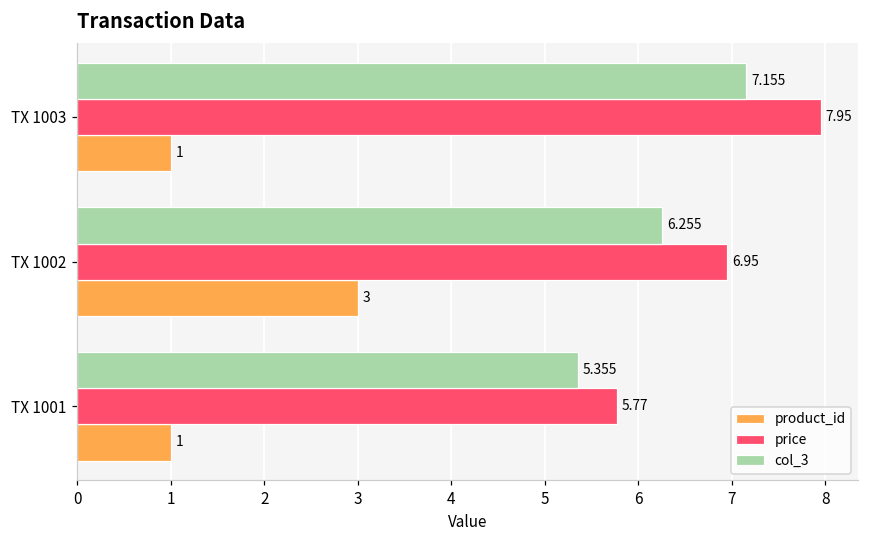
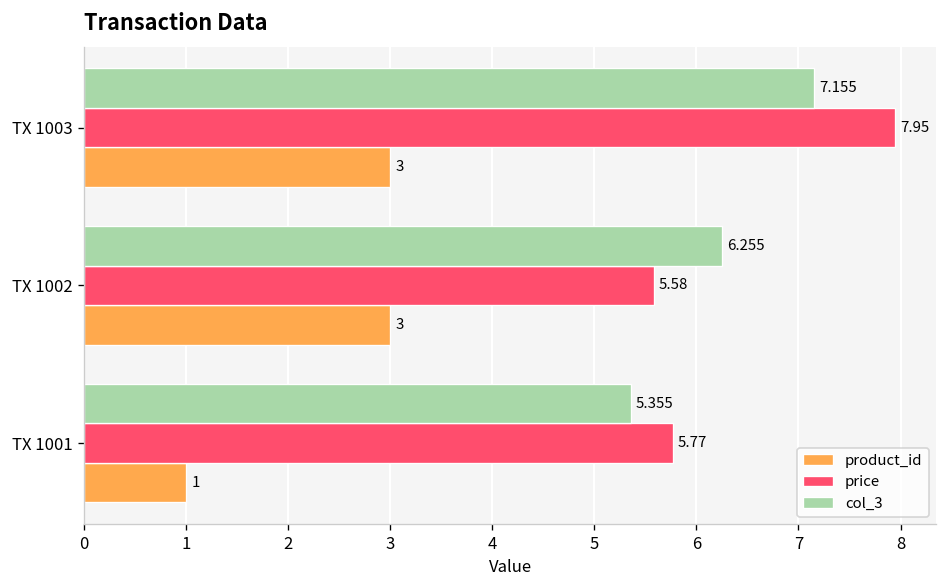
product_id, TX 1003: 1 -> 3
price, TX 1002: 6.95 -> 5.58
